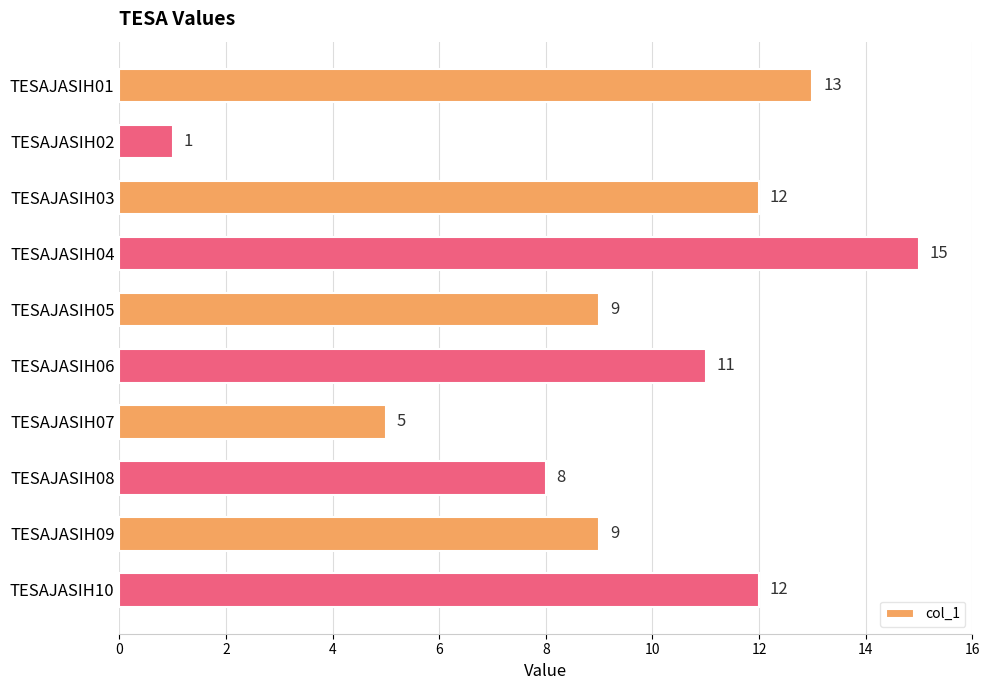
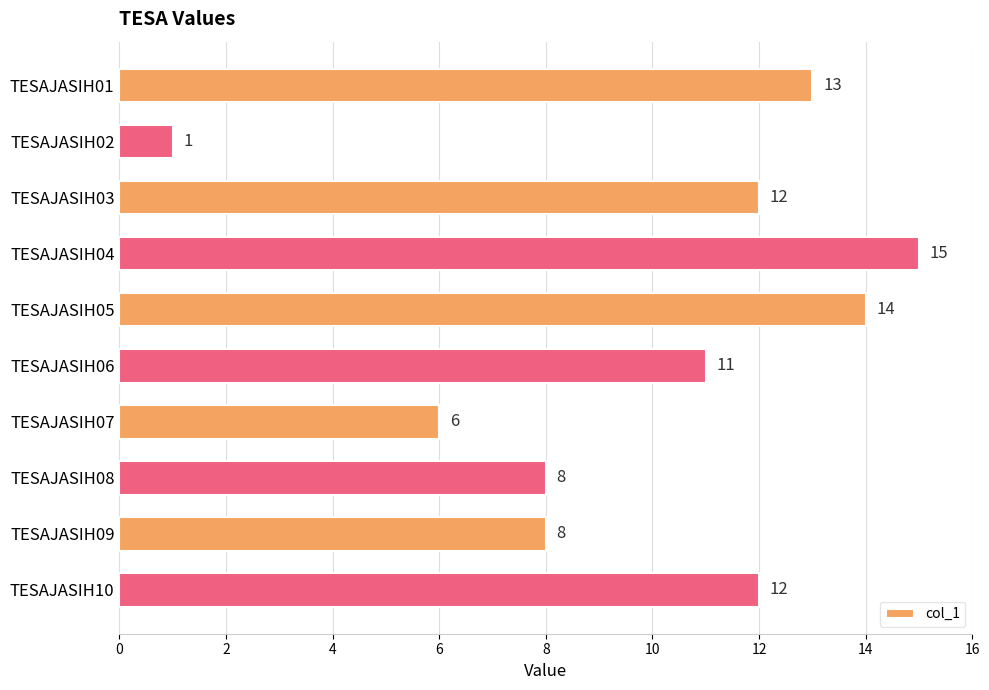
TESAJASIH05: 9 -> 14
TESAJASIH07: 5 -> 6
TESAJASIH09: 9 -> 8
